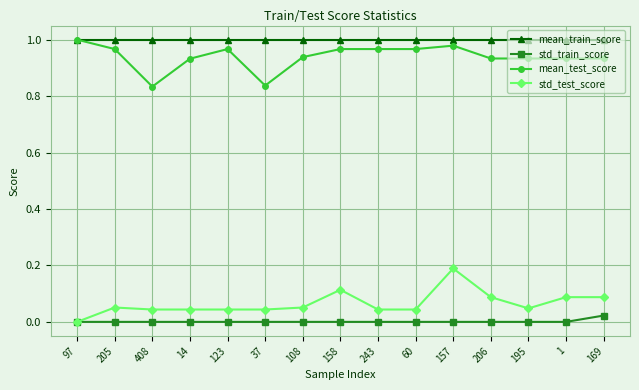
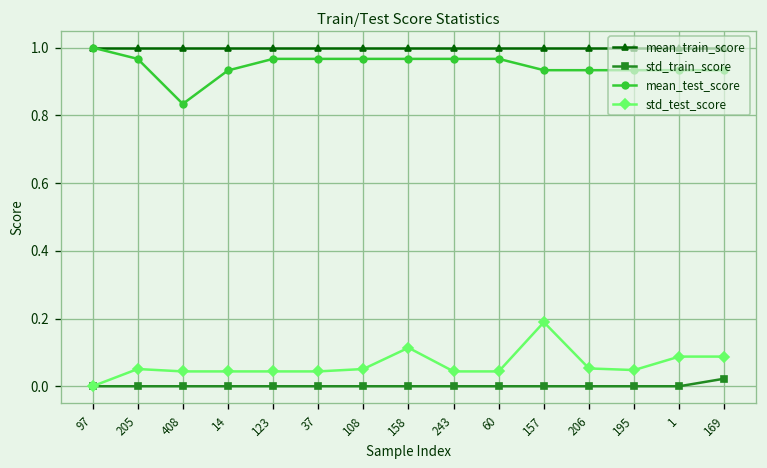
mean_test_score, 37: 0.84 -> 0.97
mean_test_score, 108: 0.94 -> 0.97
mean_test_score, 157: 0.98 -> 0.93
std_test_score, 206: 0.09 -> 0.05
